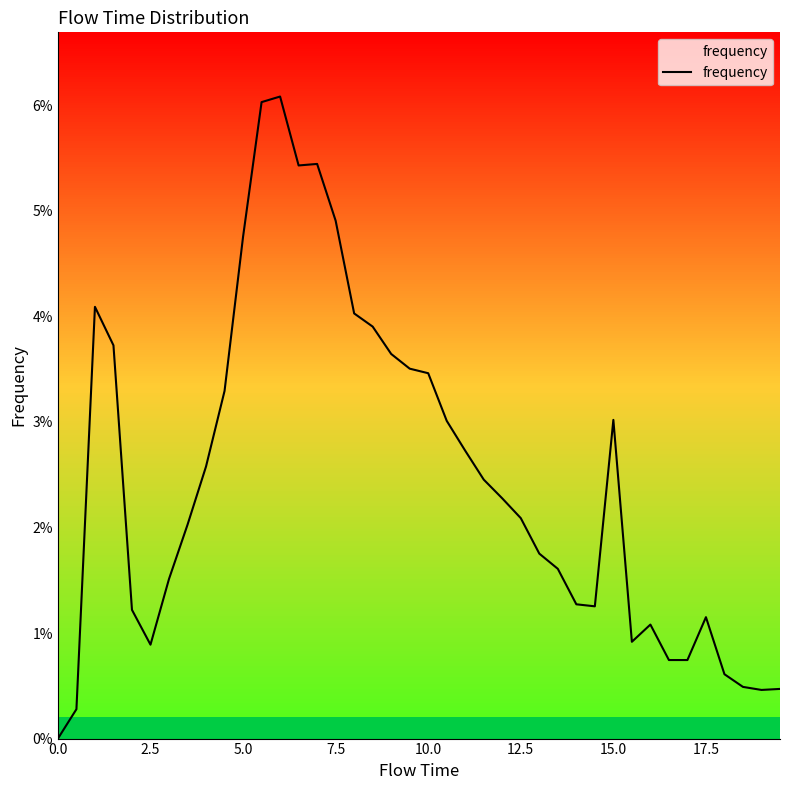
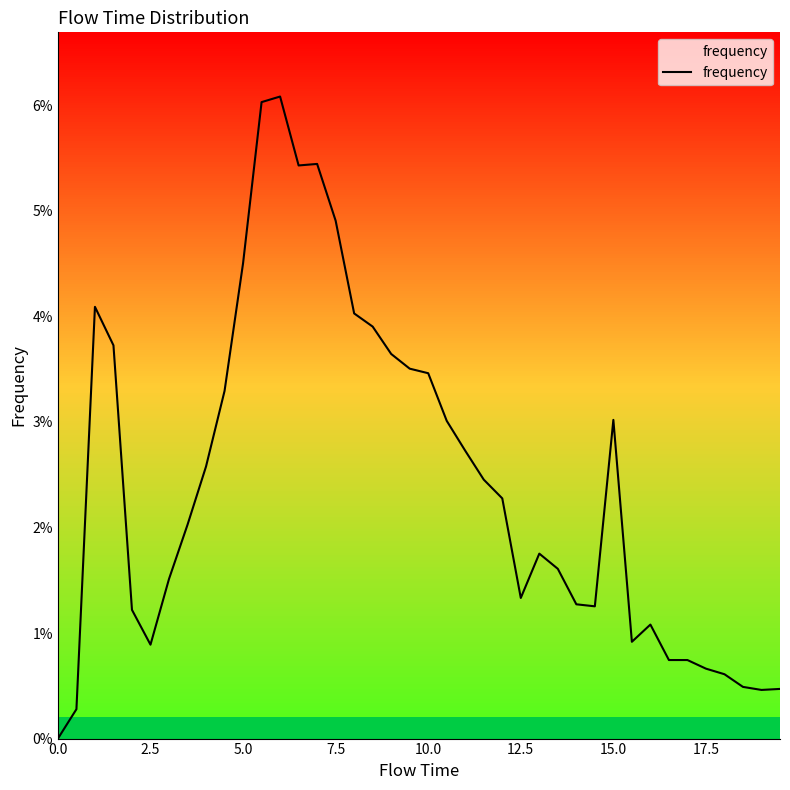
5.0: 4.75% -> 4.50%
12.5: 2.09% -> 1.33%
17.5: 1.15% -> 0.66%
